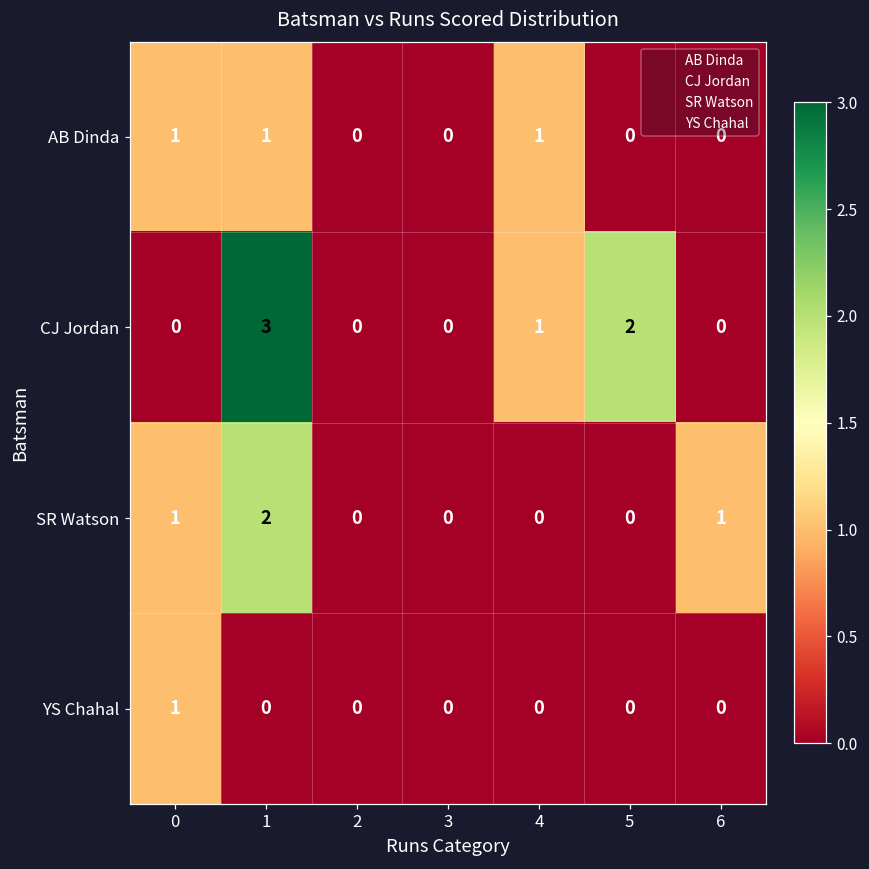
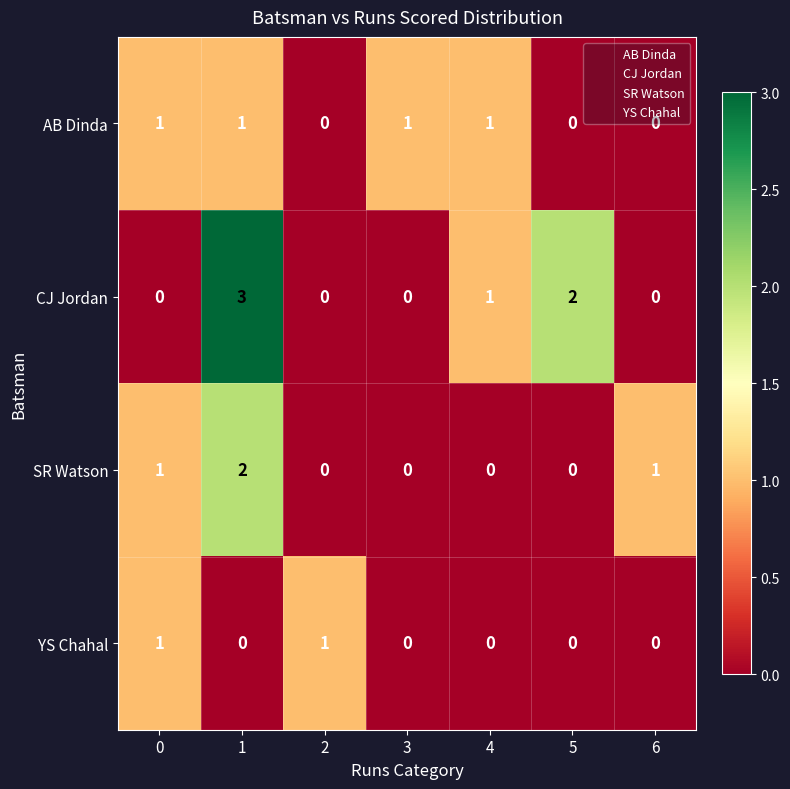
AB Dinda, 3: 0 -> 1
YS Chahal, 2: 0 -> 1
